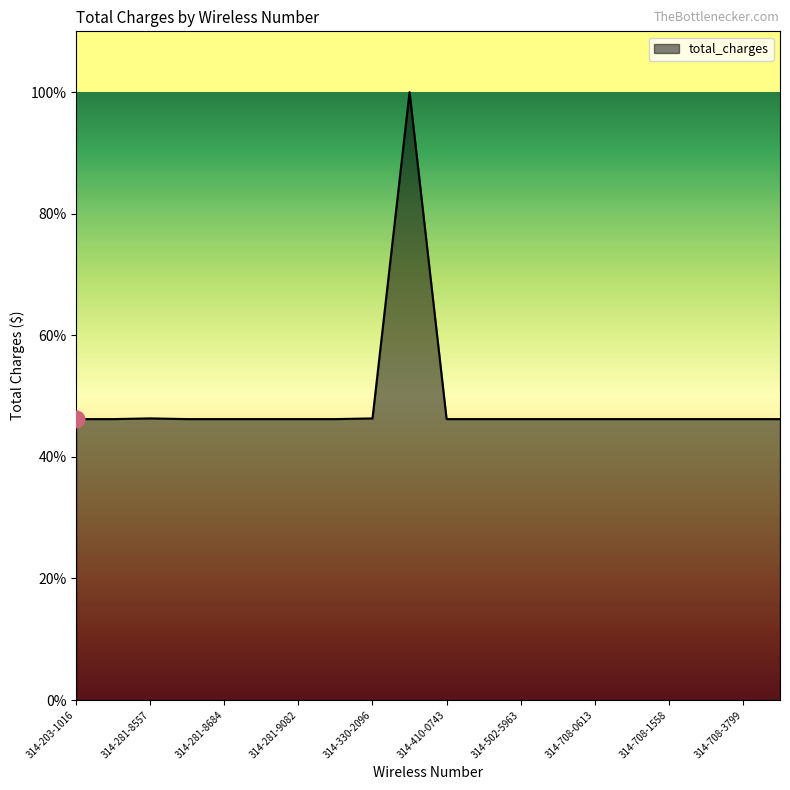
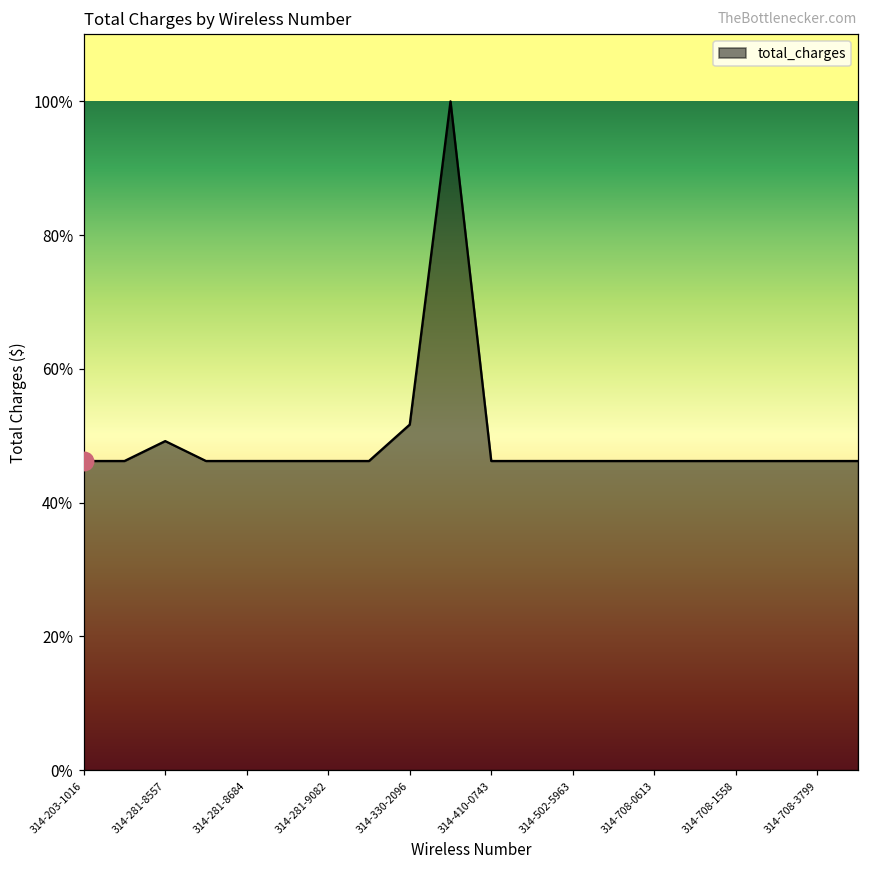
total_charges, 314-281-8557: 46% -> 49%
total_charges, 314-330-2096: 46% -> 52%
